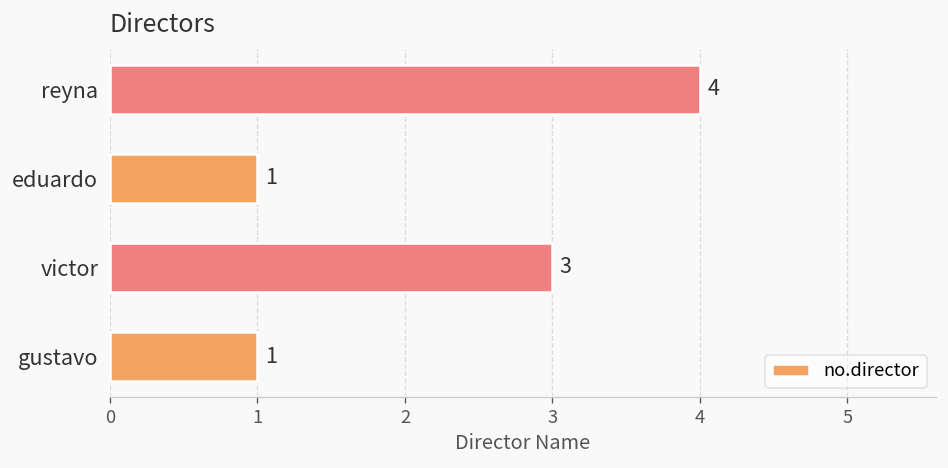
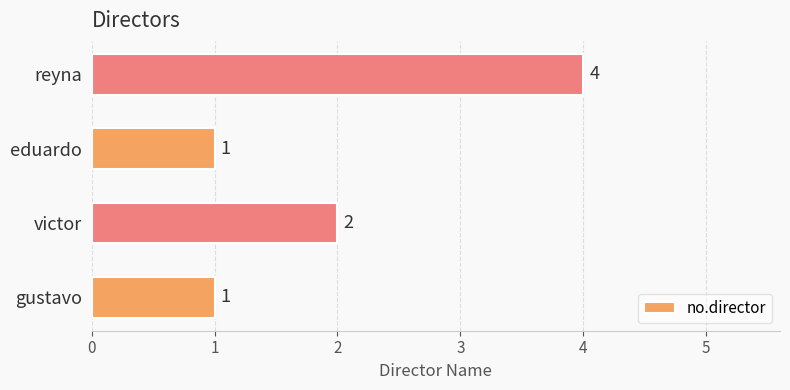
victor: 3 -> 2
